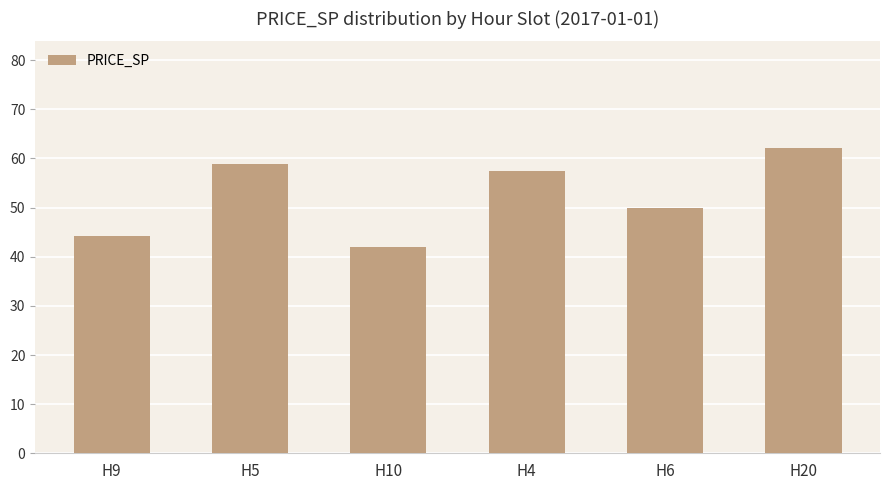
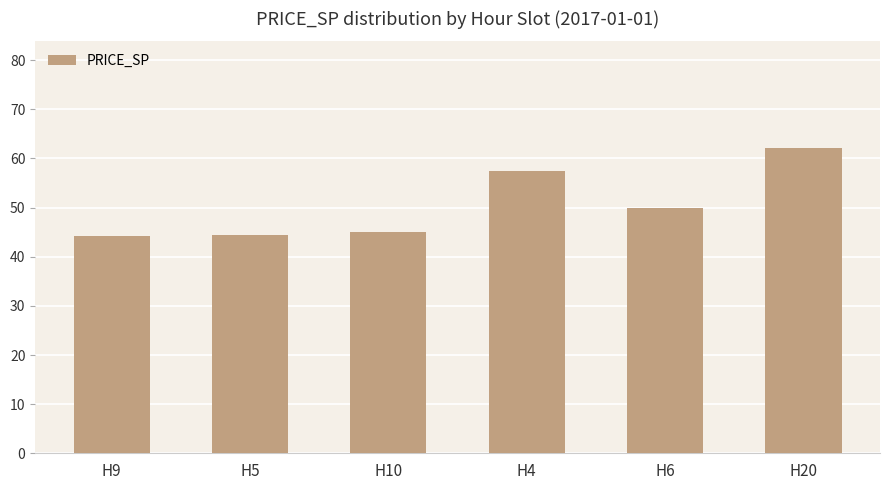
H5: 59 -> 45
H10: 42 -> 45
